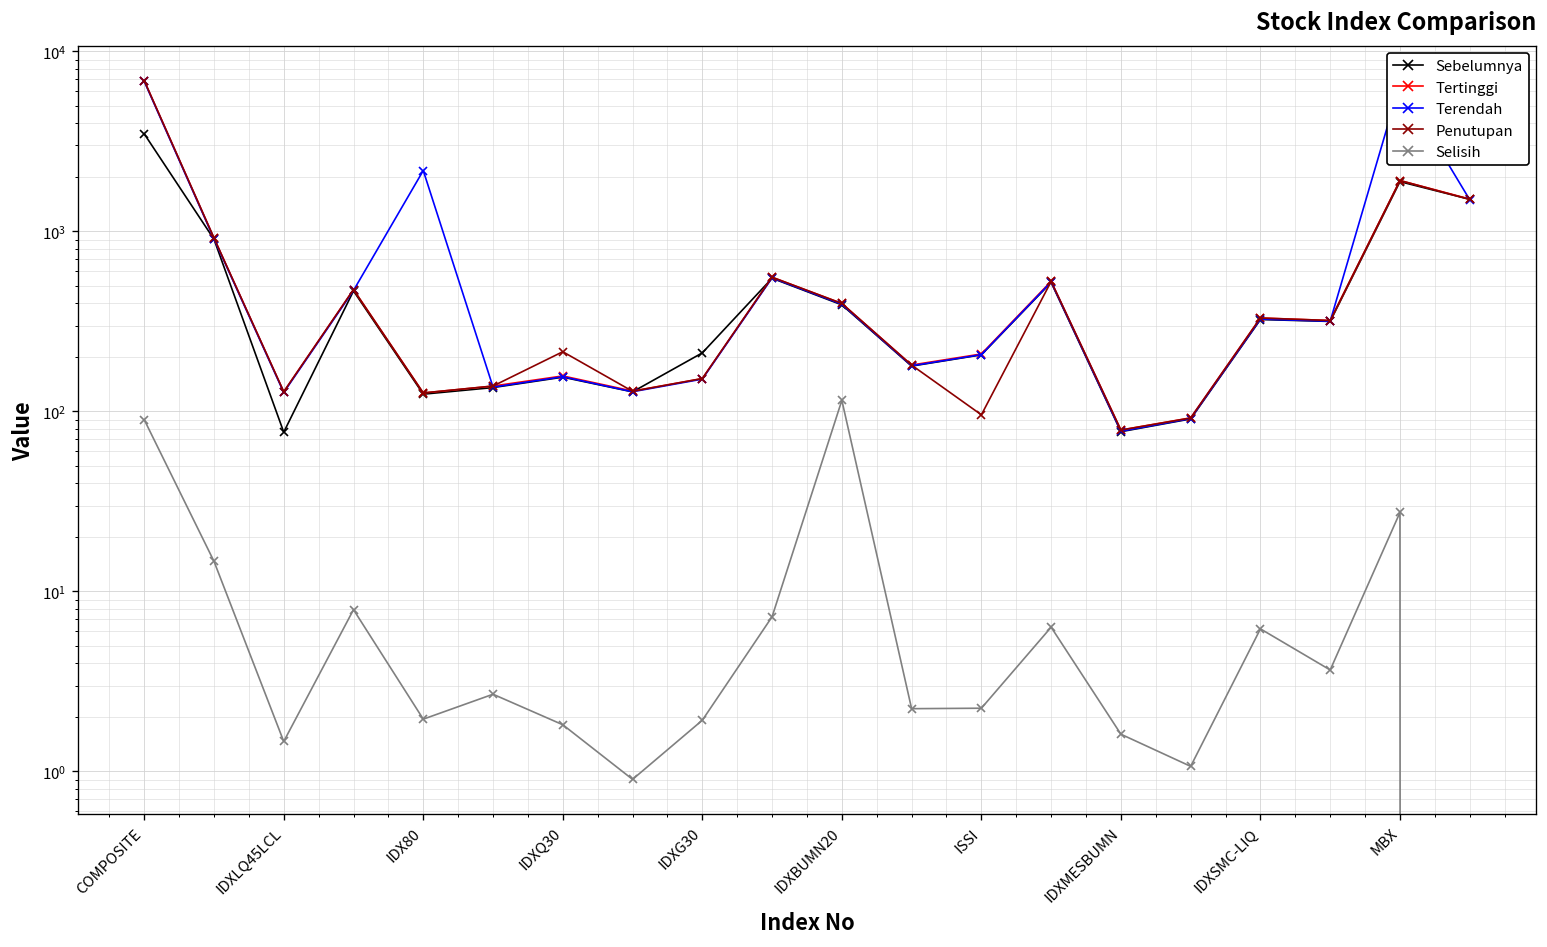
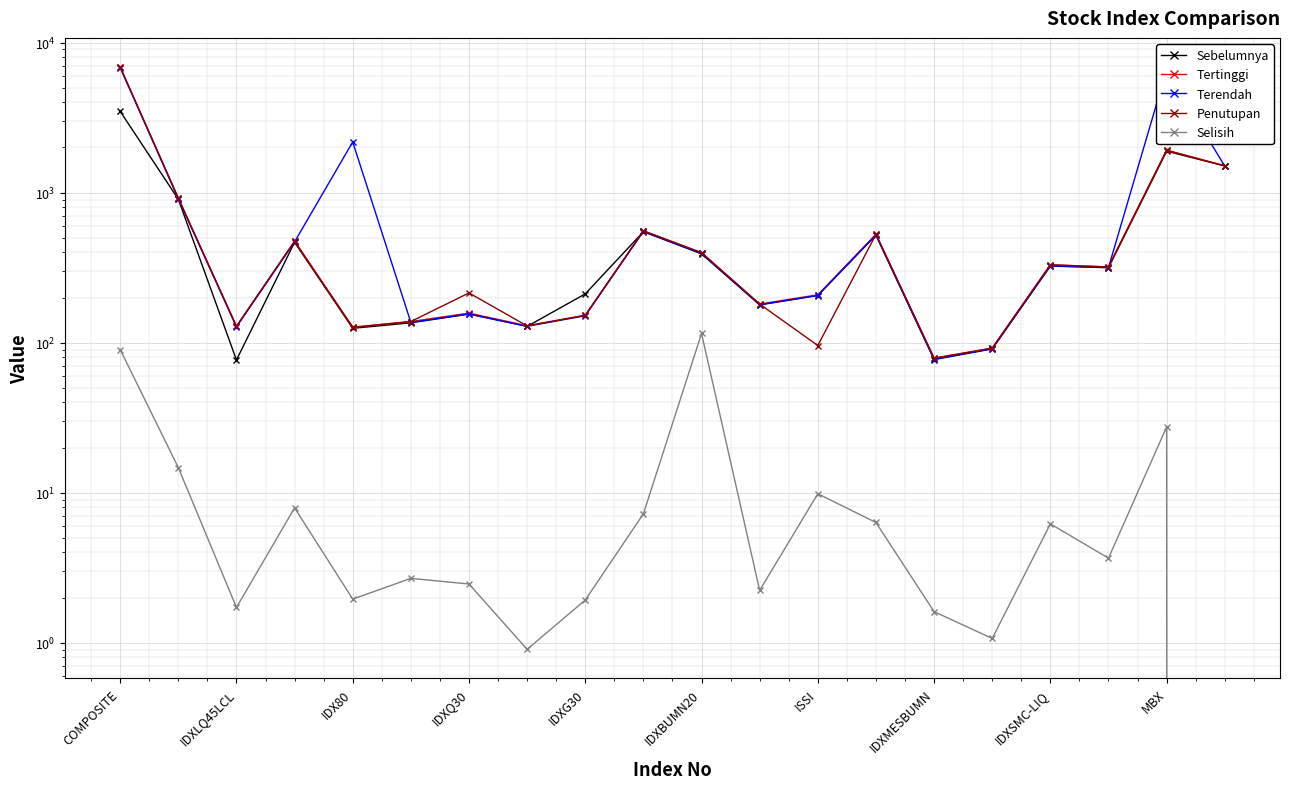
Selisih, IDXLQ45LCL: 1.5 -> 1.7
Selisih, IDXQ30: 1.8 -> 2.5
Selisih, ISSI: 2.2 -> 10
